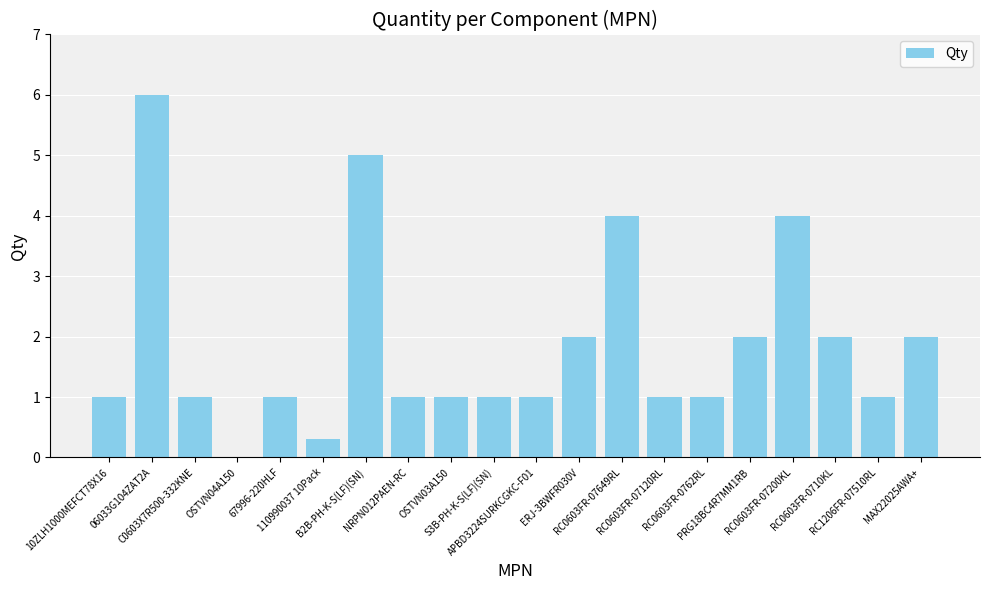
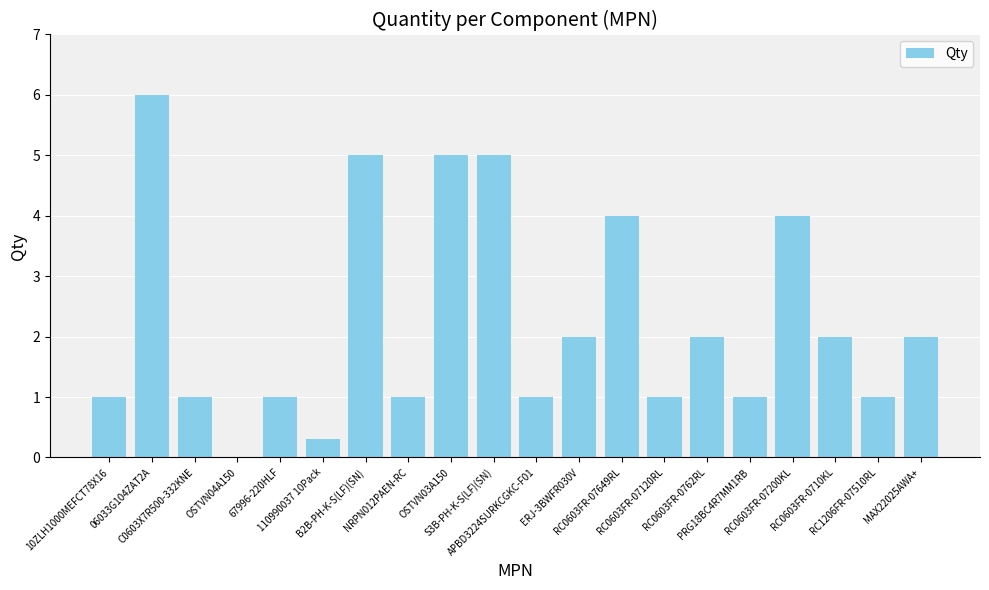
OSTVN03A150: 1 -> 5
S3B-PH-K-S(LF)(SN): 1 -> 5
RC0603FR-0762RL: 1 -> 2
PRG18BC4R7MM1RB: 2 -> 1
